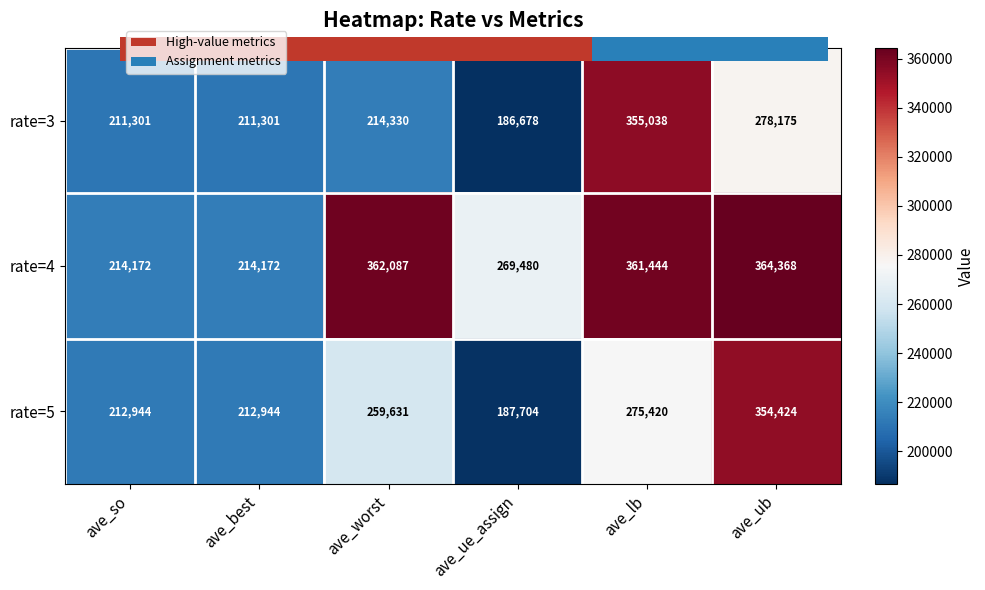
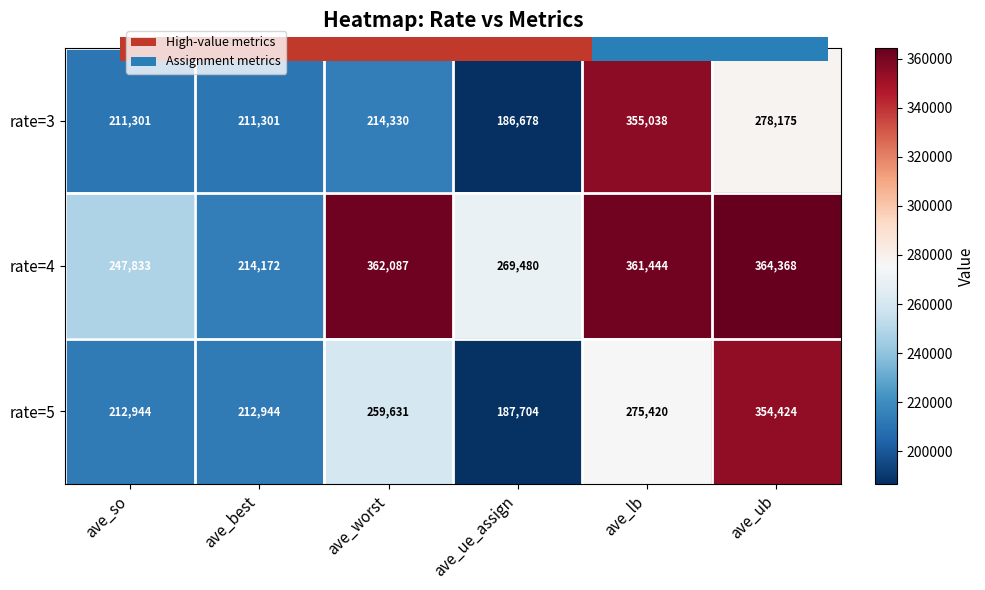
Heatmap: Rate vs Metrics, rate=4, ave_so: 214,172 -> 247,833
